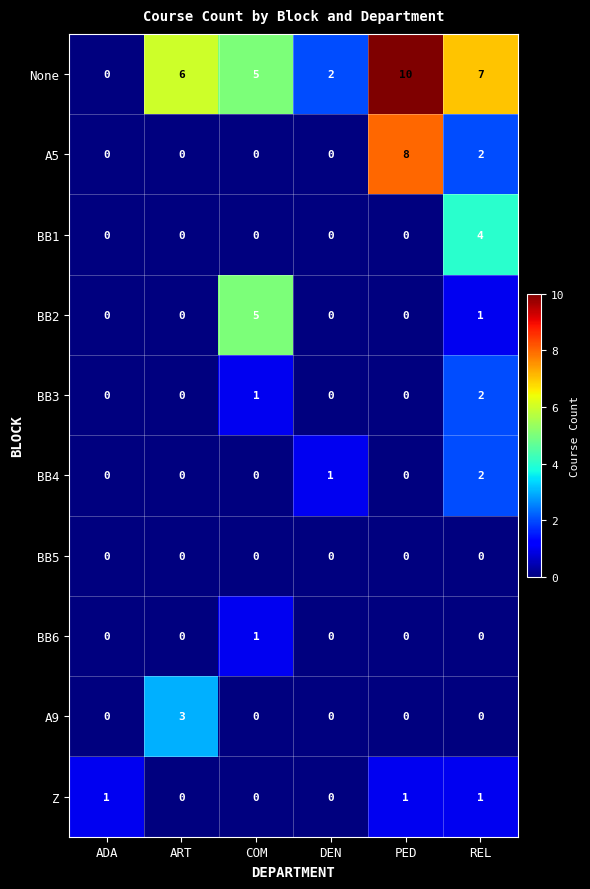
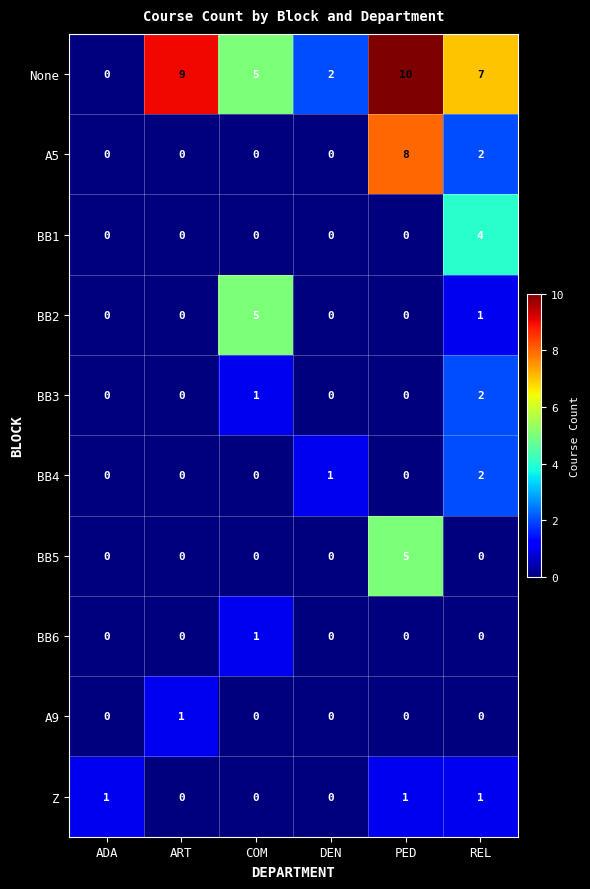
None, ART: 6 -> 9
BB5, PED: 0 -> 5
A9, ART: 3 -> 1
